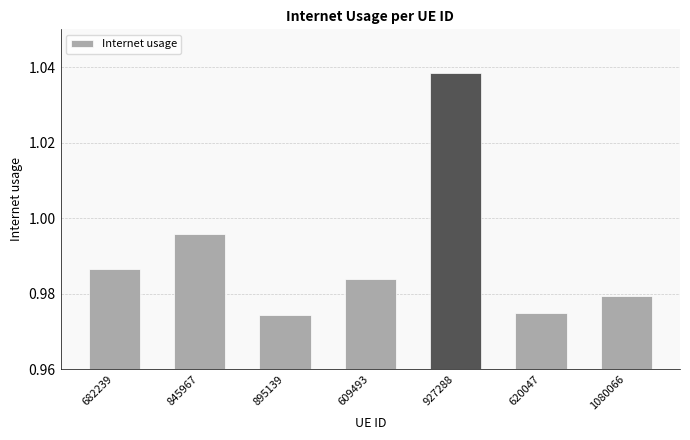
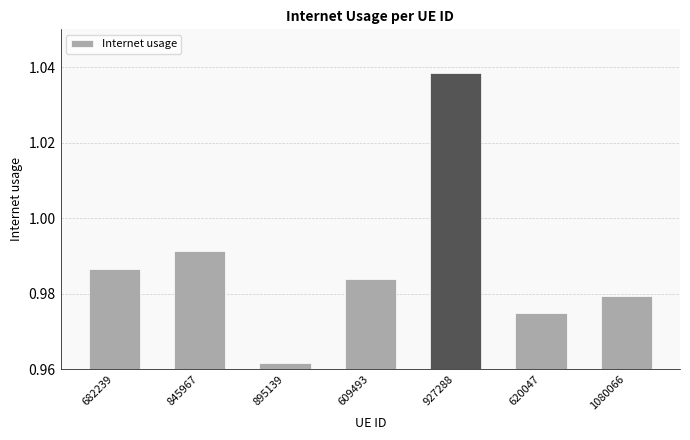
845967: 0.996 -> 0.991
895139: 0.974 -> 0.962
